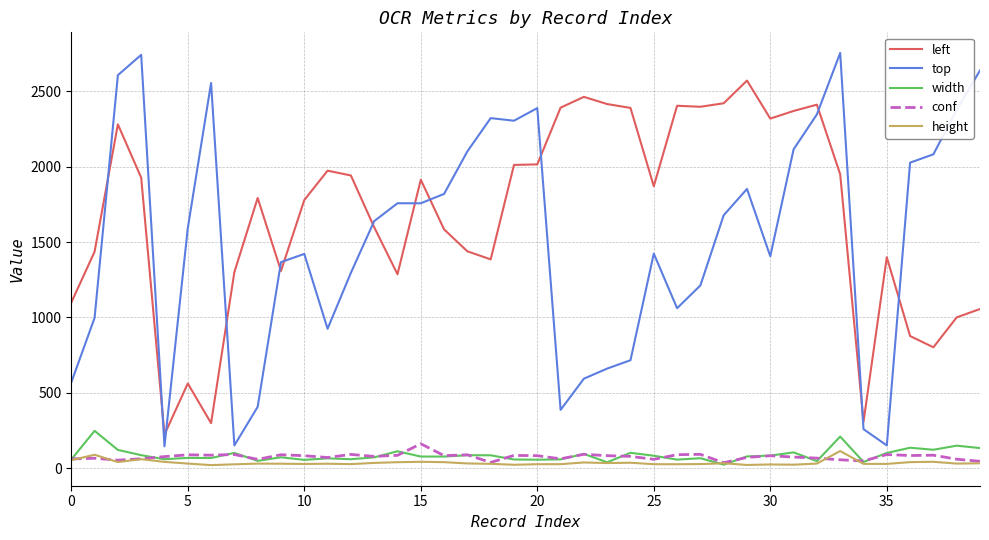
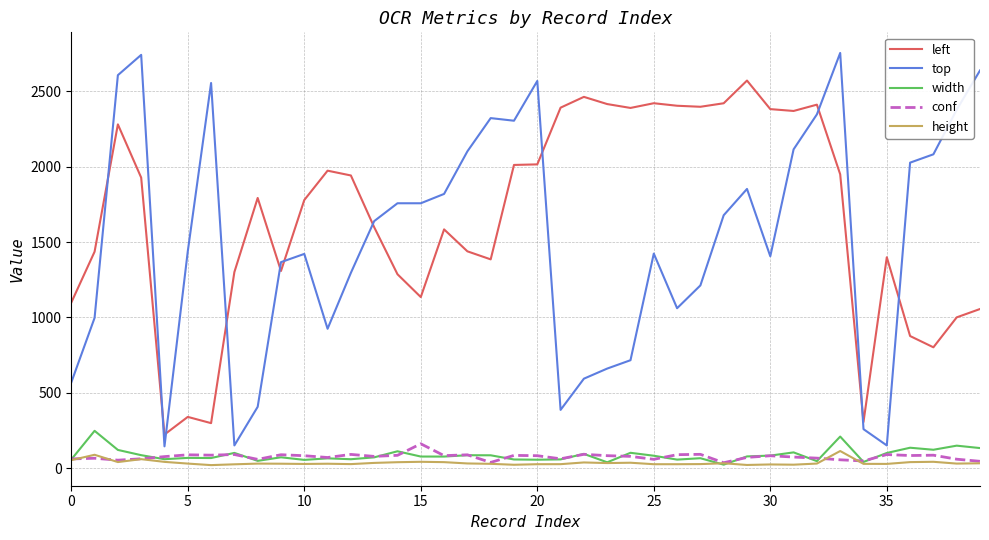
left, 5: 560 -> 340
top, 5: 1590 -> 1440
left, 15: 1910 -> 1140
top, 20: 2390 -> 2570
left, 25: 1870 -> 2420
left, 30: 2320 -> 2380
